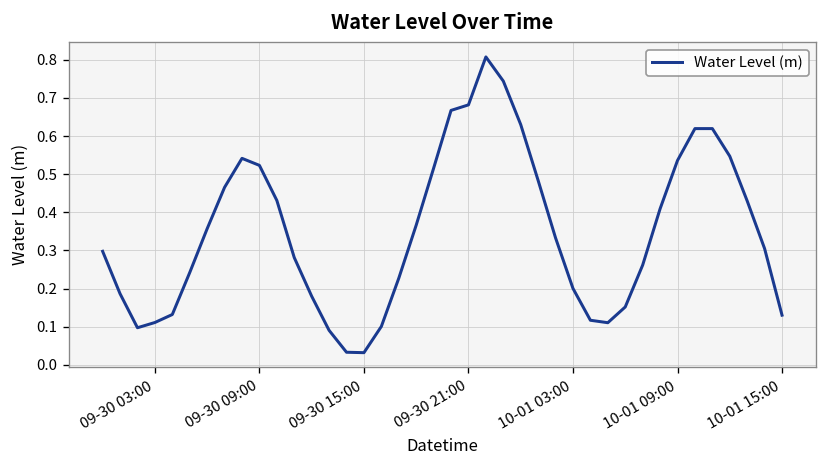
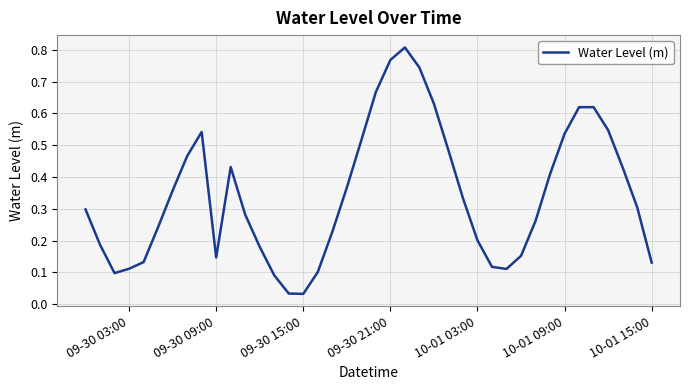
09-30 09:00: 0.52 -> 0.15
09-30 21:00: 0.68 -> 0.77
